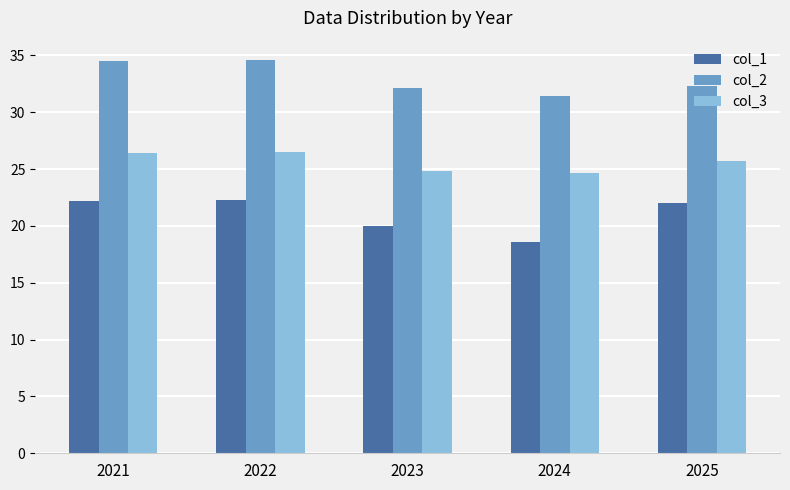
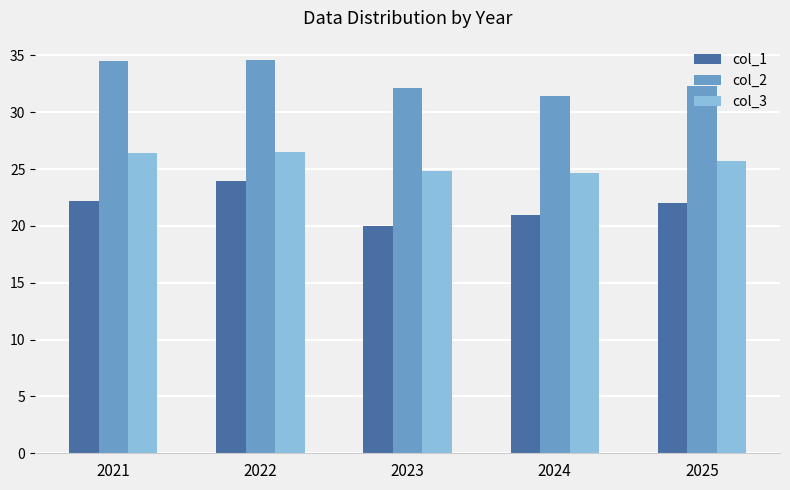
col_1, 2022: 22.3 -> 23.9
col_1, 2024: 18.6 -> 21.0
